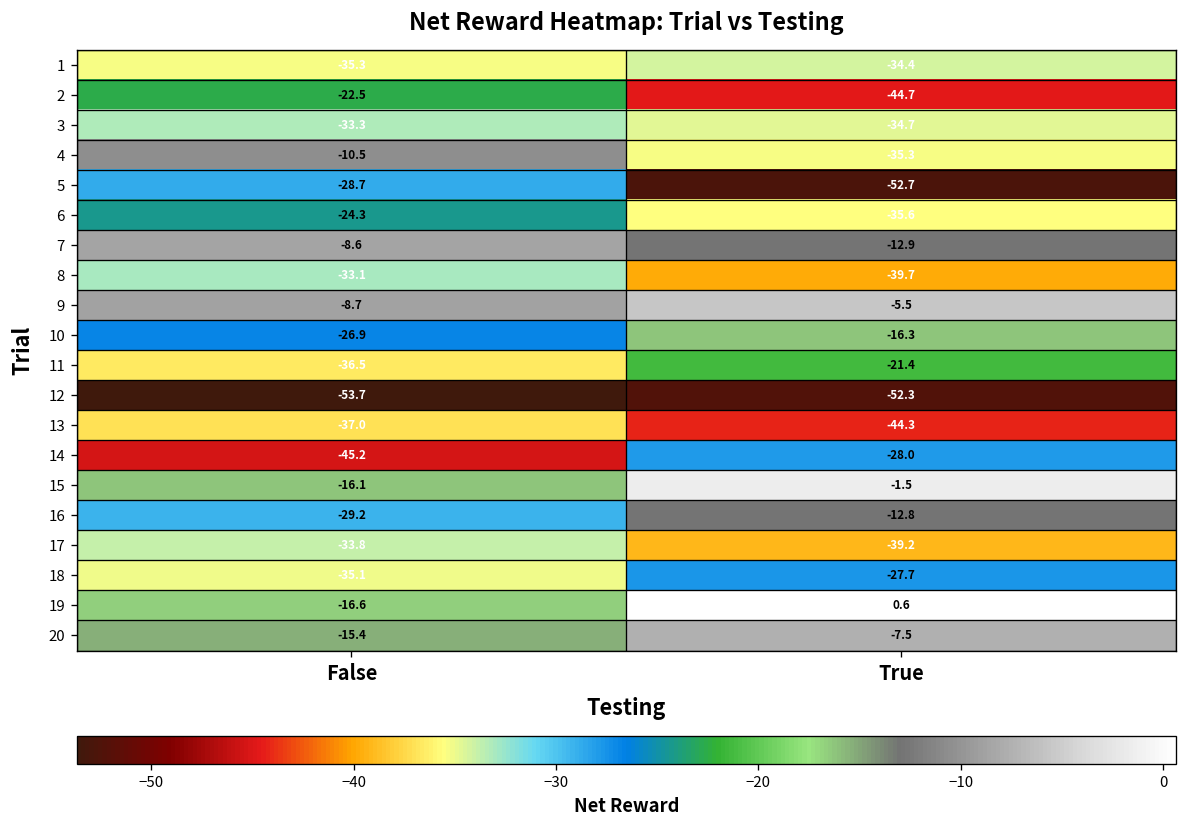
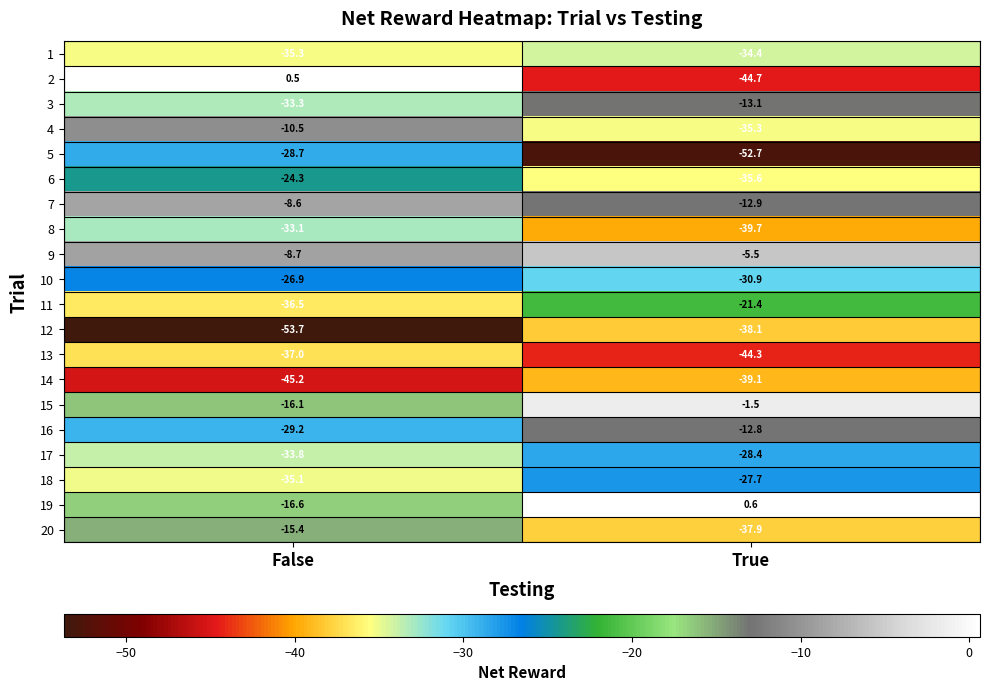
2, False: -22.5 -> 0.5
3, True: -34.7 -> -13.1
10, True: -16.3 -> -30.9
12, True: -52.3 -> -38.1
14, True: -28.0 -> -39.1
17, True: -39.2 -> -28.4
20, True: -7.5 -> -37.9
